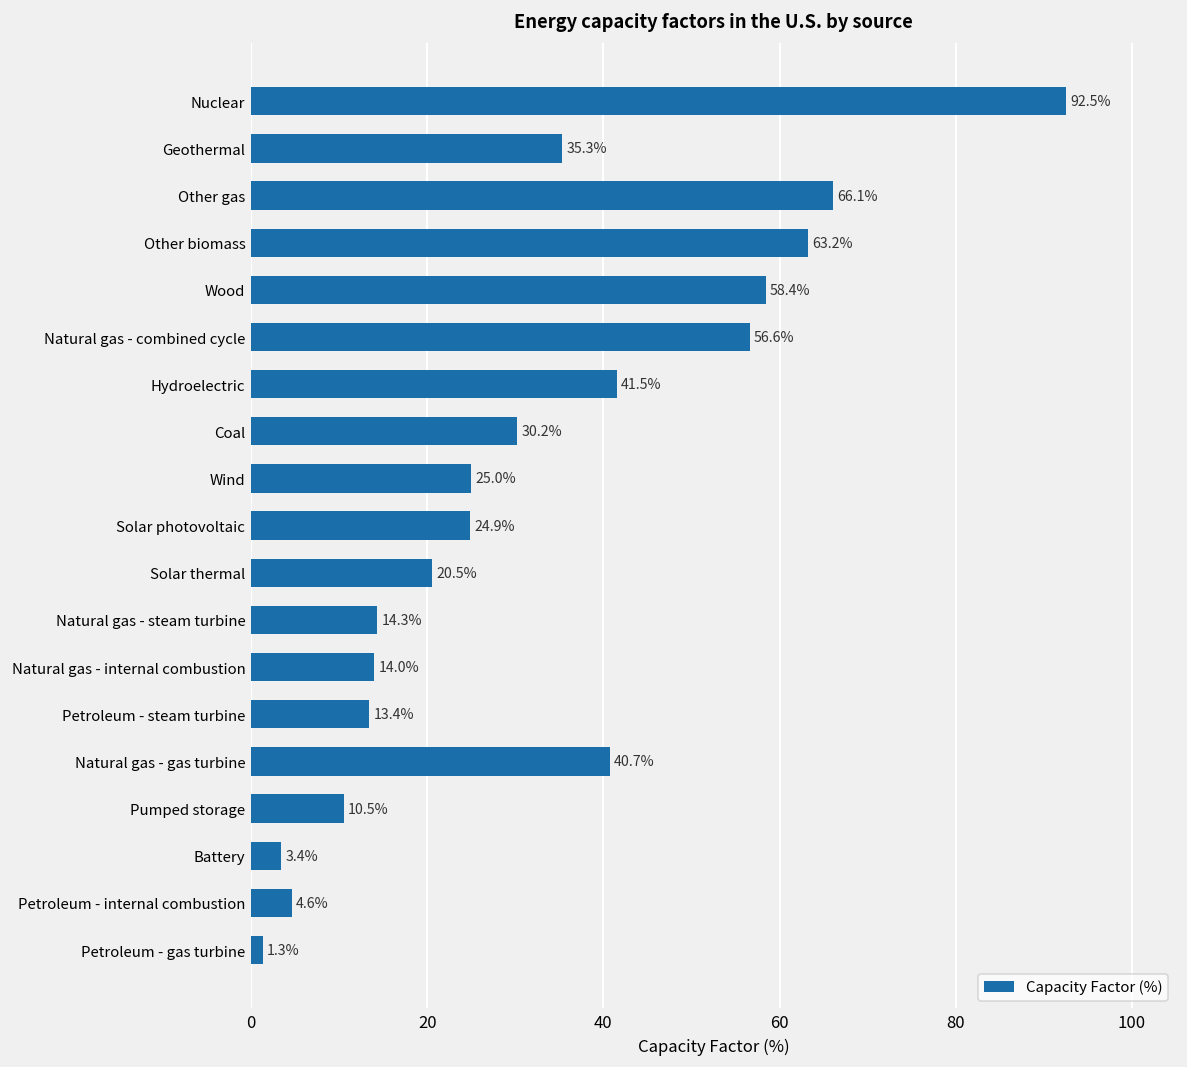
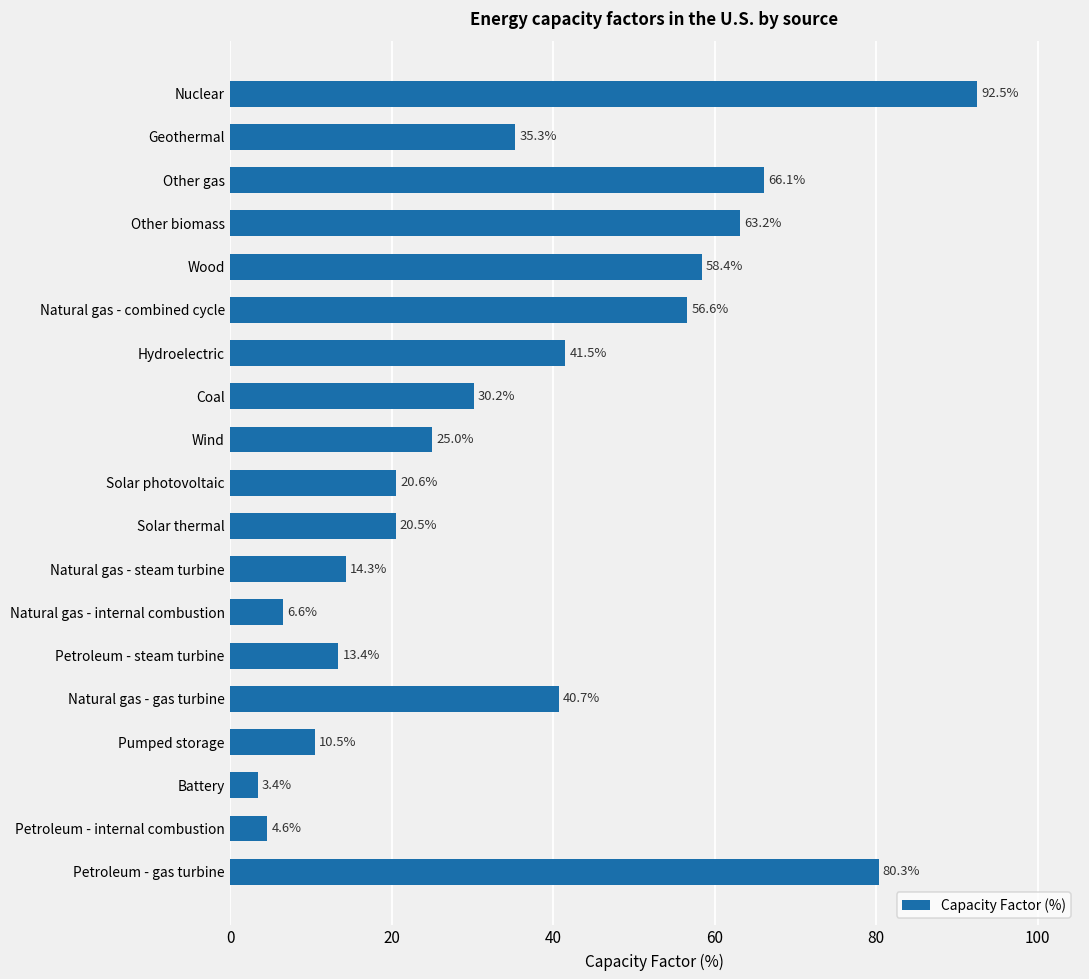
Solar photovoltaic: 24.9% -> 20.6%
Natural gas - internal combustion: 14.0% -> 6.6%
Petroleum - gas turbine: 1.3% -> 80.3%
